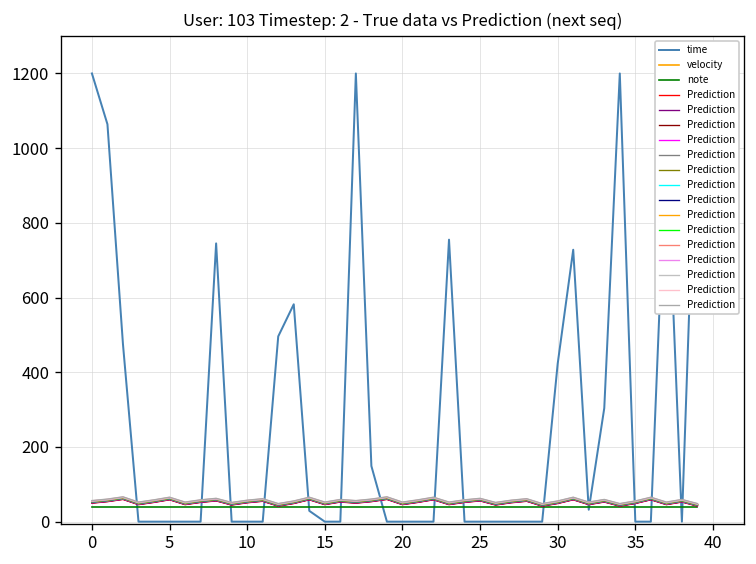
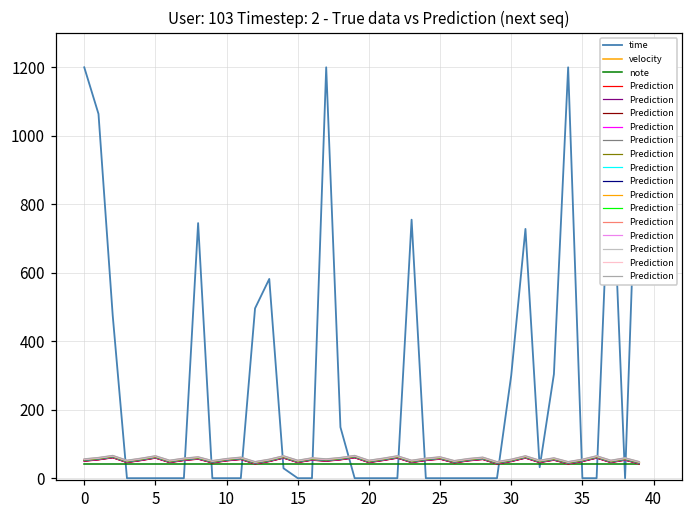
time, 30: 420 -> 300
